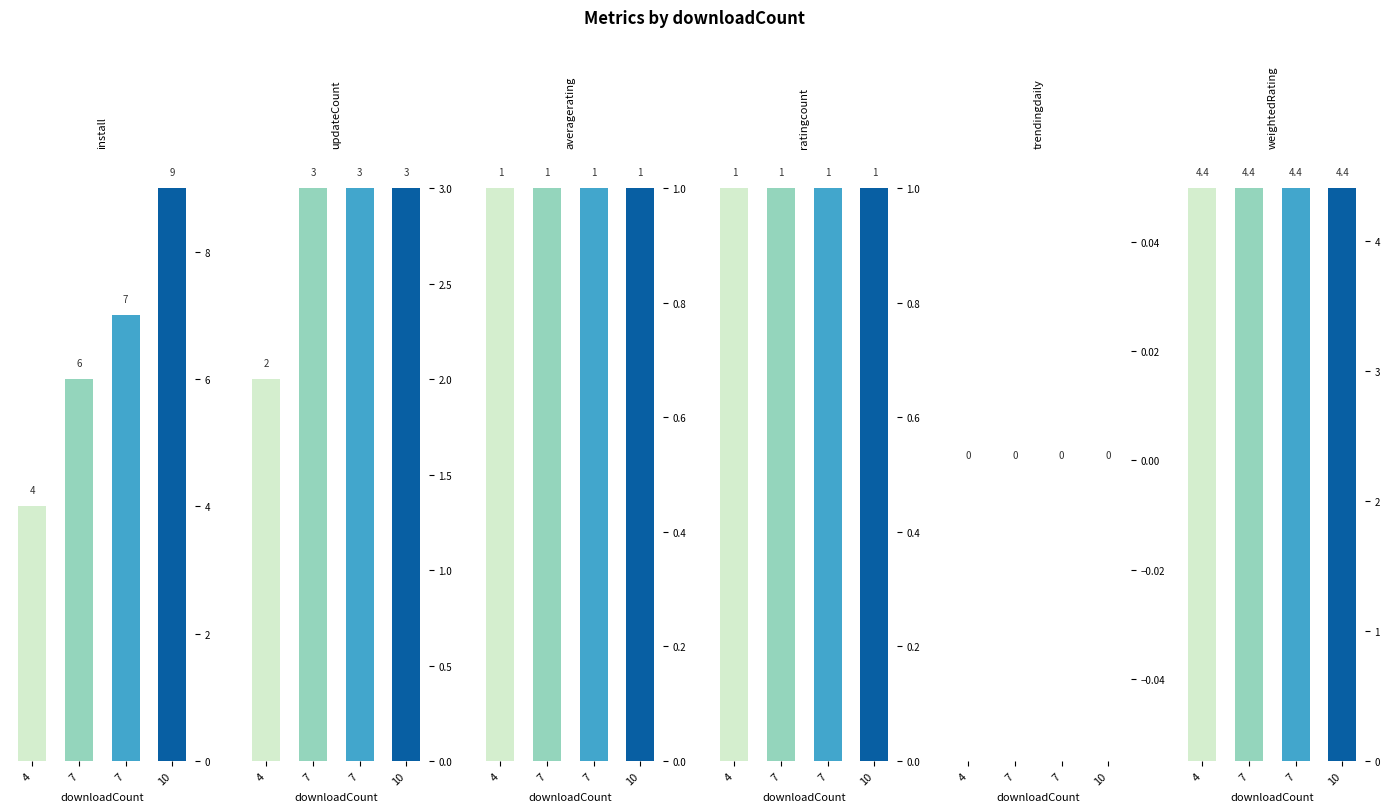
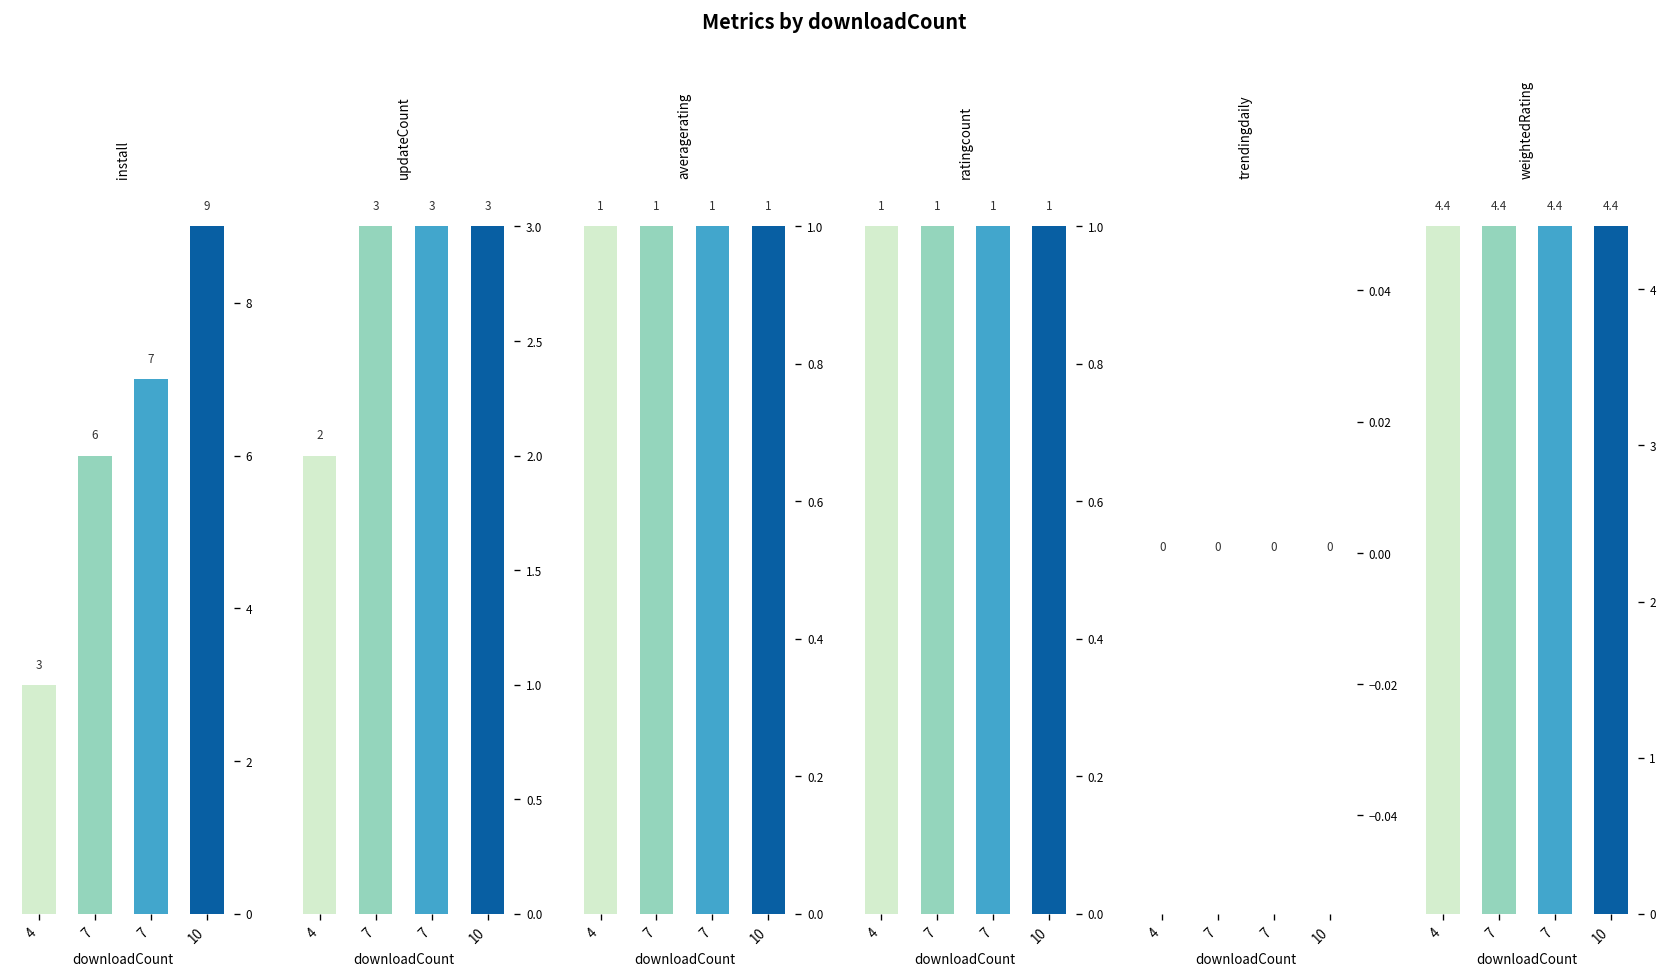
install, 4: 4 -> 3
